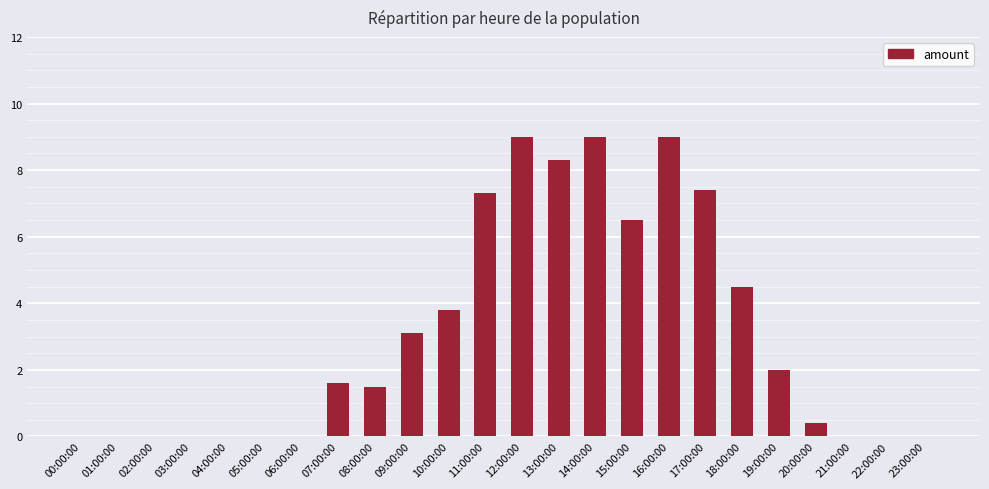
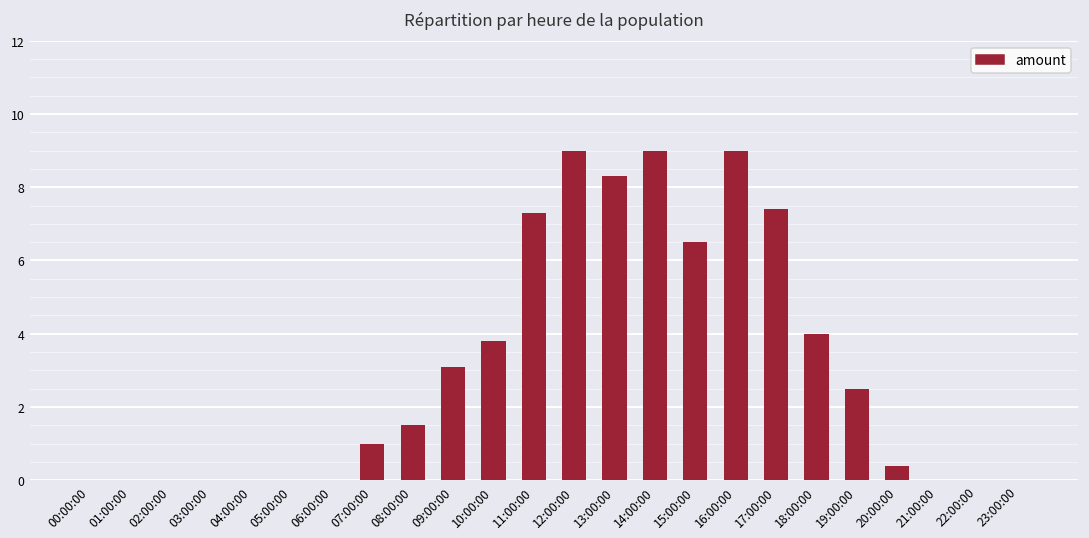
07:00:00: 1.6 -> 1.0
18:00:00: 4.5 -> 4.0
19:00:00: 2.0 -> 2.5
